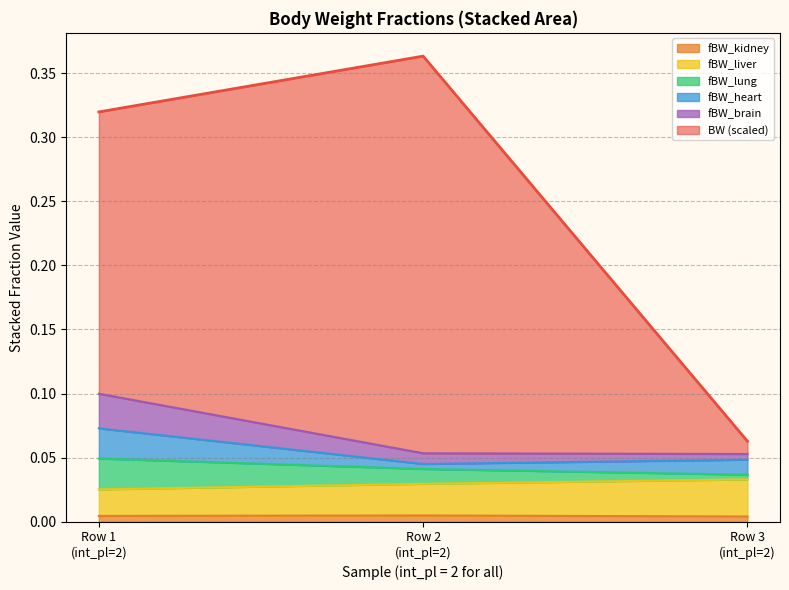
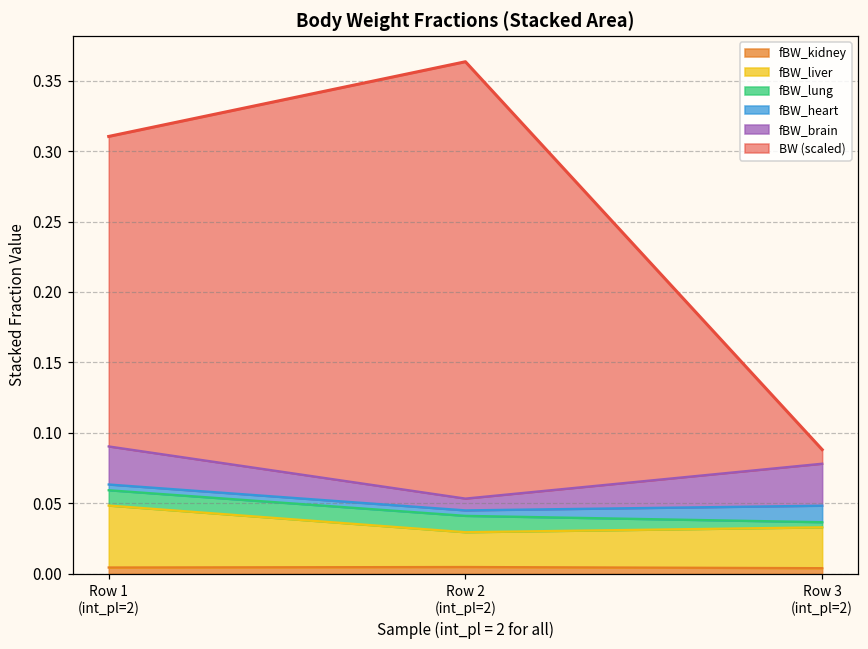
fBW_liver, Row 1 (int_pl=2): 0.021 -> 0.044
fBW_lung, Row 1 (int_pl=2): 0.024 -> 0.011
fBW_heart, Row 1 (int_pl=2): 0.024 -> 0.004
fBW_brain, Row 3 (int_pl=2): 0.004 -> 0.030
